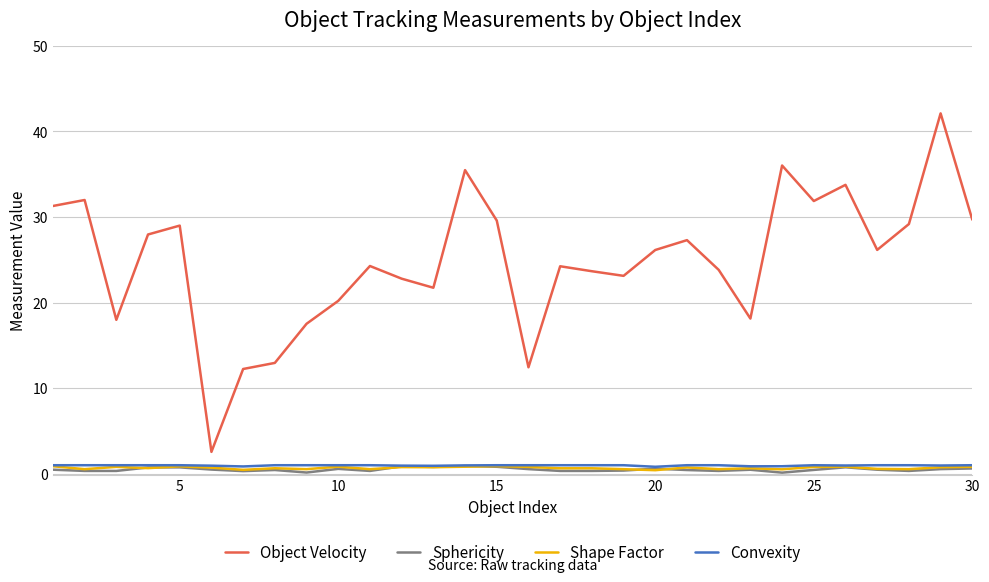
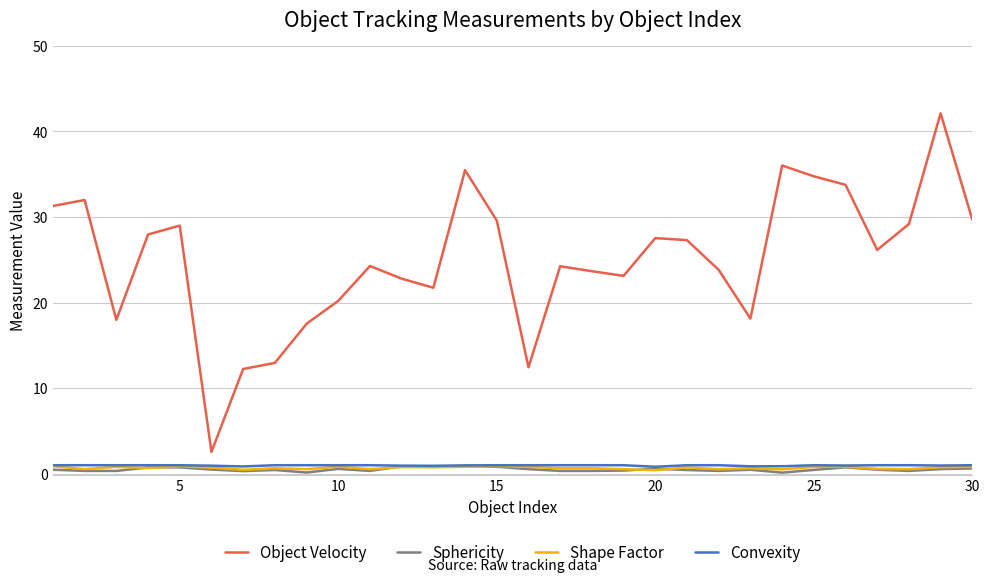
Object Velocity, 20: 26 -> 28
Object Velocity, 25: 32 -> 35
